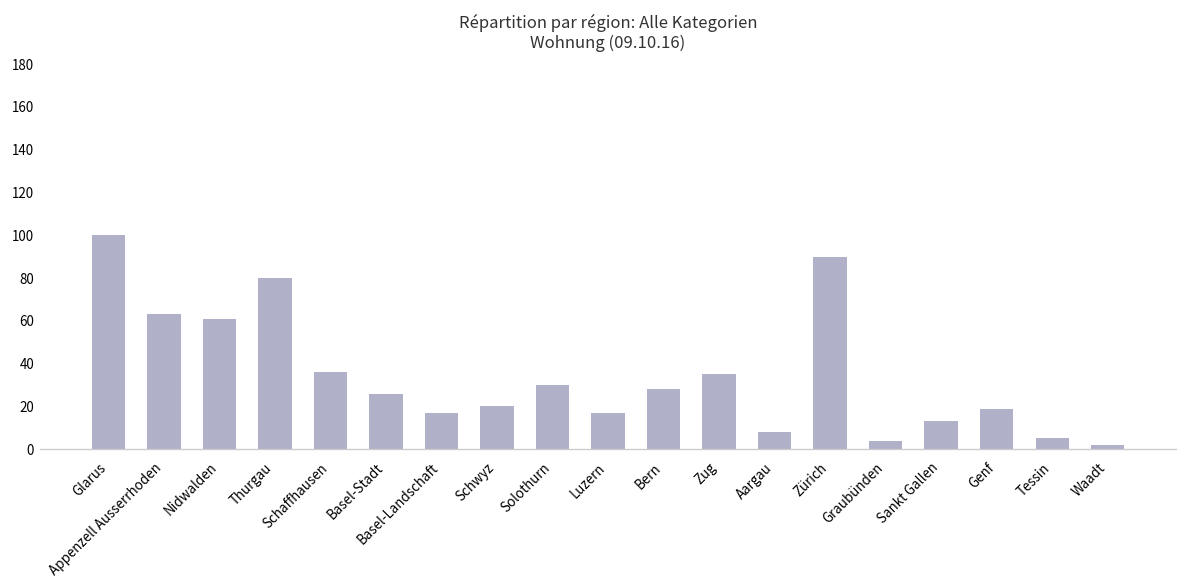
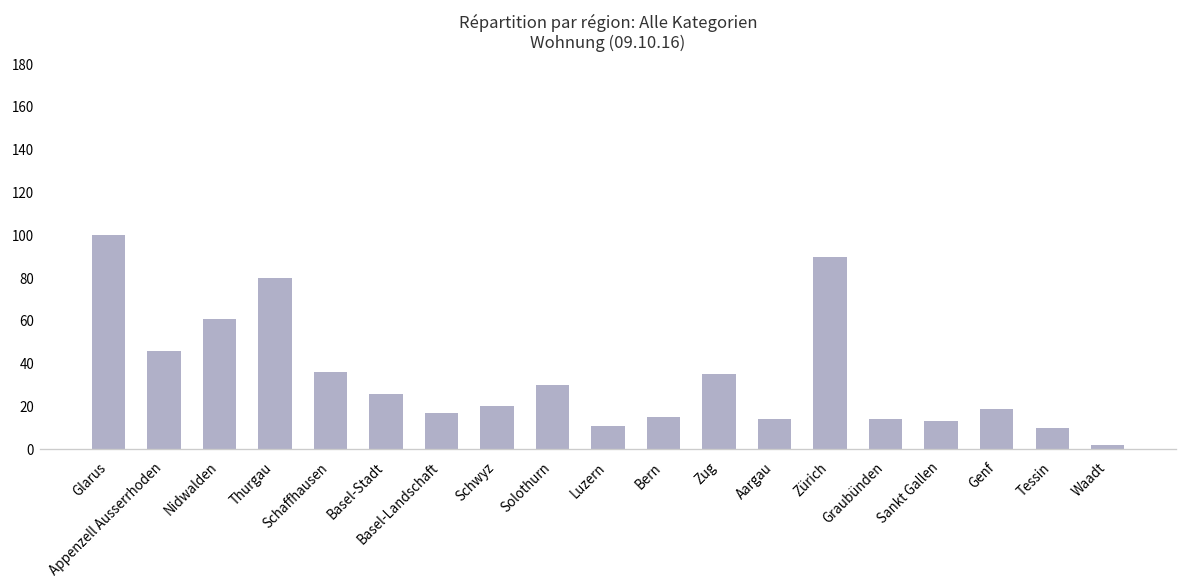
Appenzell Ausserrhoden: 63 -> 46
Luzern: 17 -> 11
Bern: 28 -> 15
Aargau: 8 -> 14
Graubünden: 4 -> 14
Tessin: 5 -> 10
